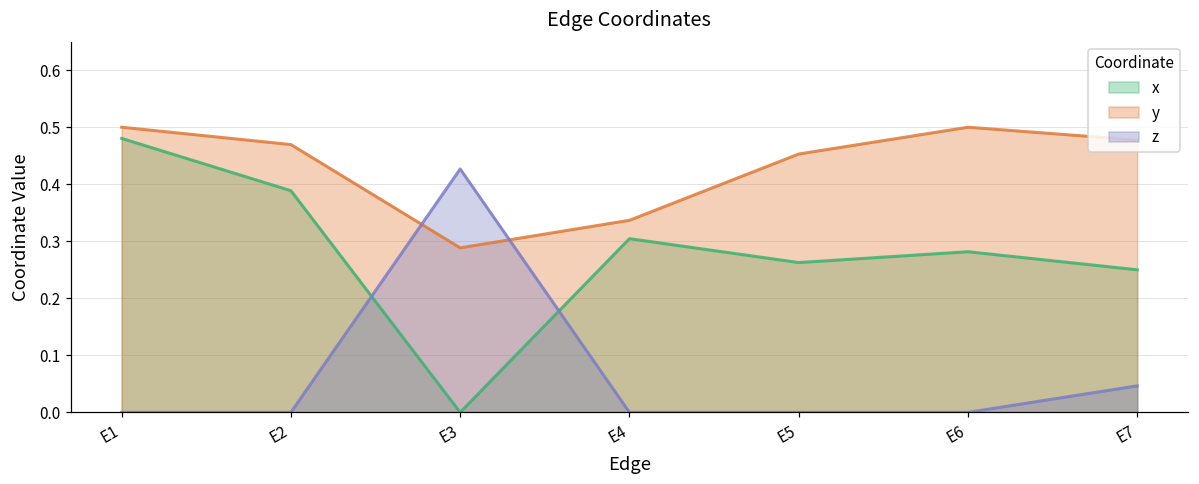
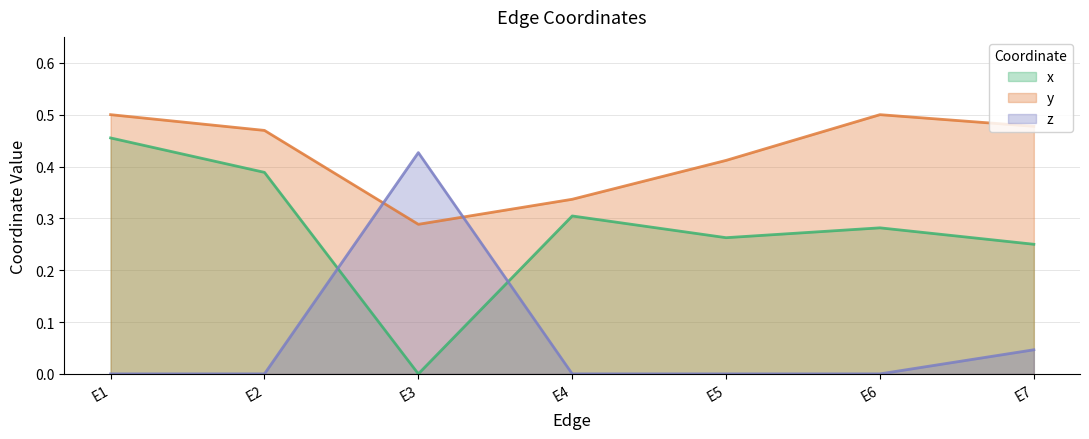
x, E1: 0.48 -> 0.46
y, E5: 0.45 -> 0.41
